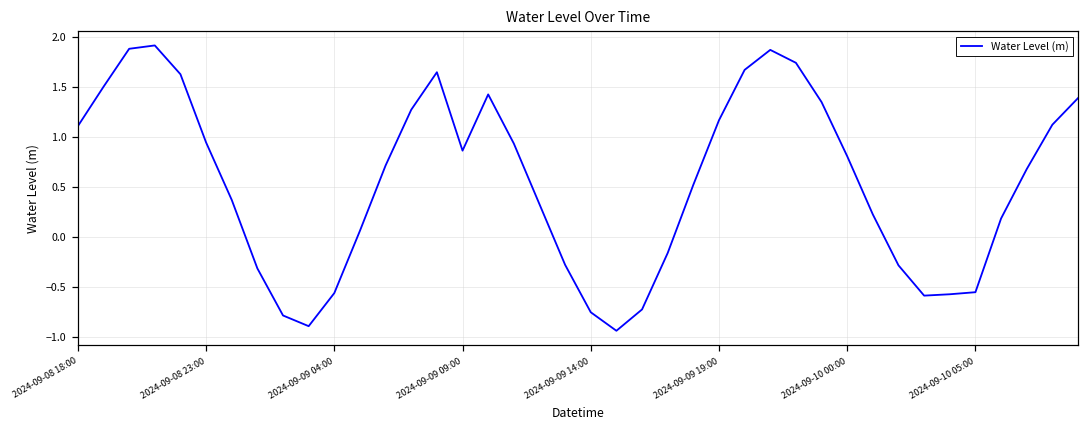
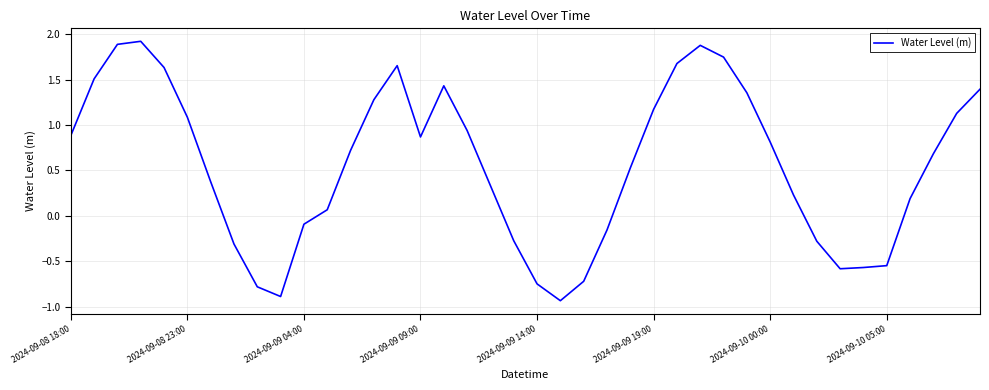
2024-09-08 18:00: 1.1 -> 0.9
2024-09-08 23:00: 0.9 -> 1.1
2024-09-09 04:00: -0.6 -> -0.1
